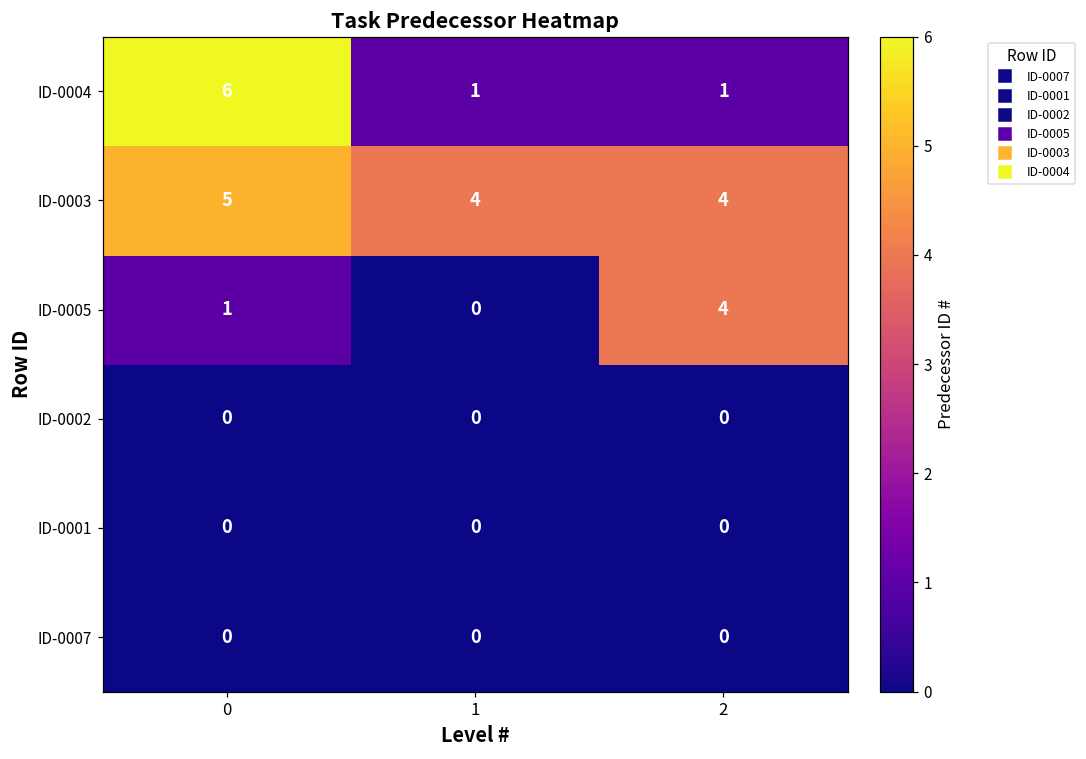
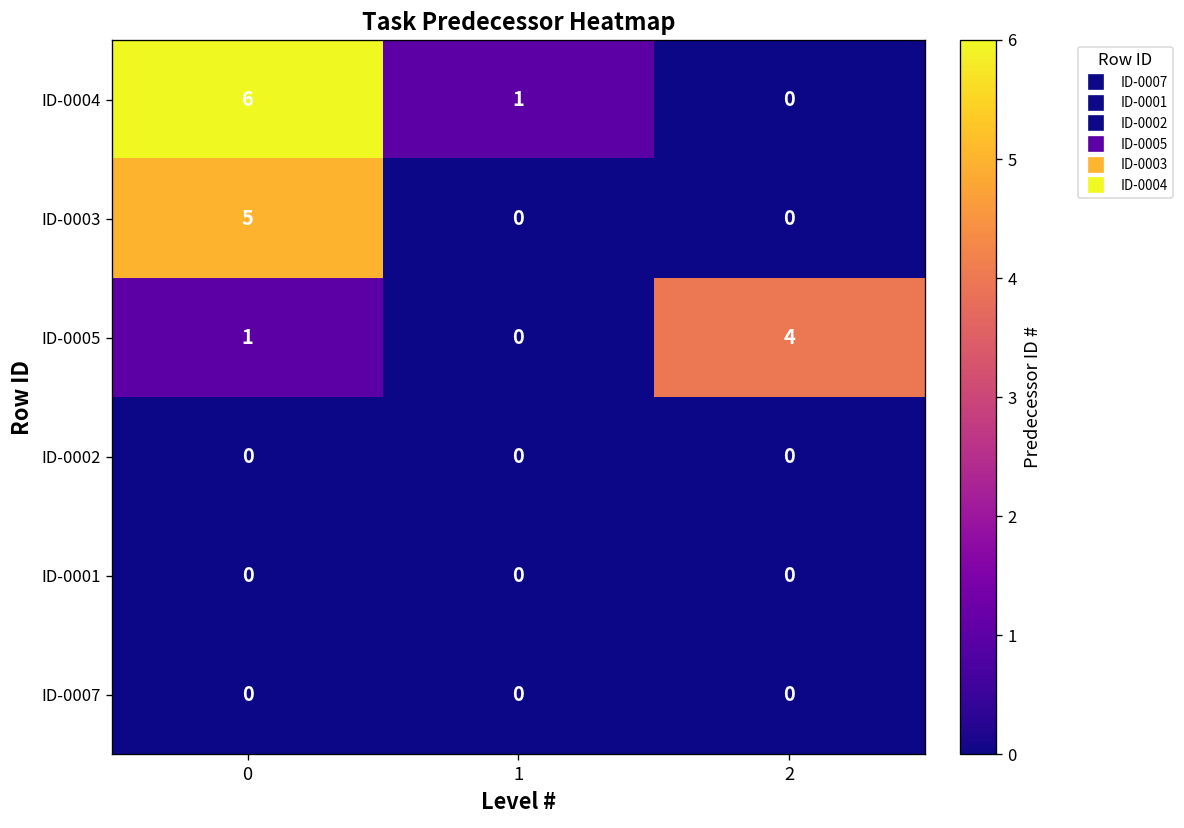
ID-0004, 2: 1 -> 0
ID-0003, 1: 4 -> 0
ID-0003, 2: 4 -> 0
